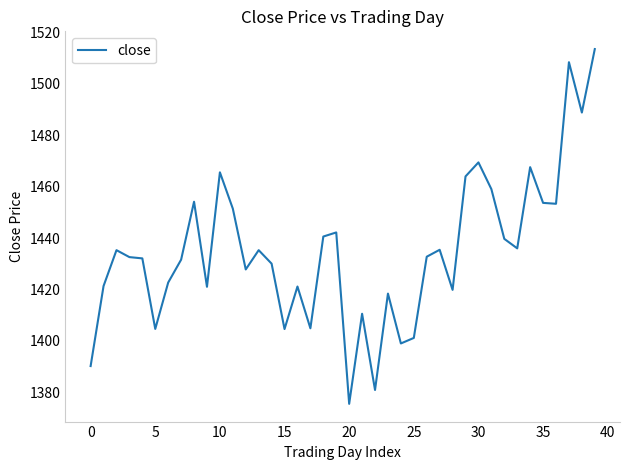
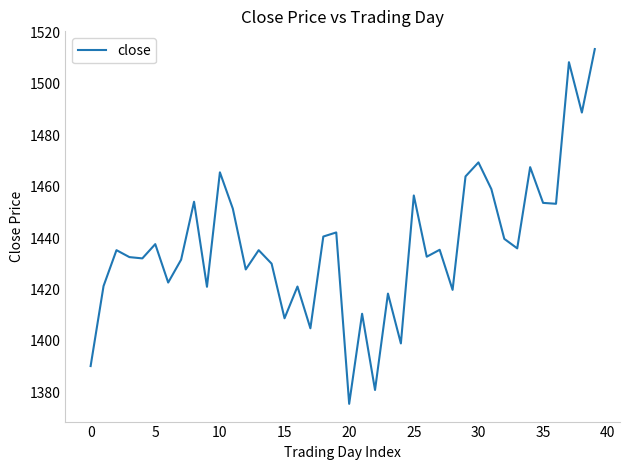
5: 1405 -> 1438
15: 1405 -> 1409
25: 1401 -> 1457
